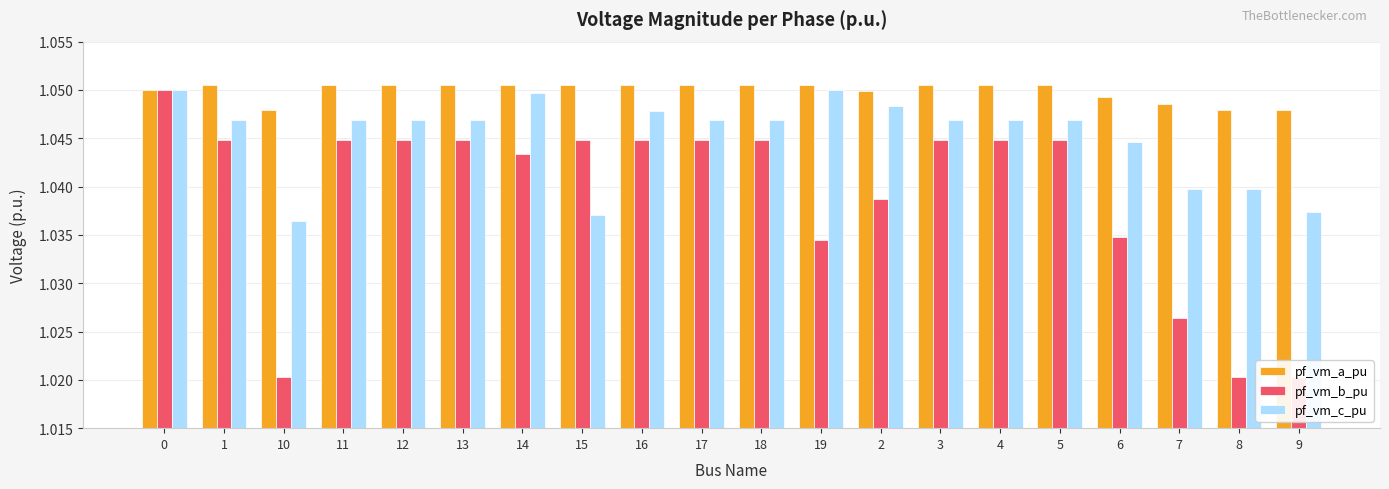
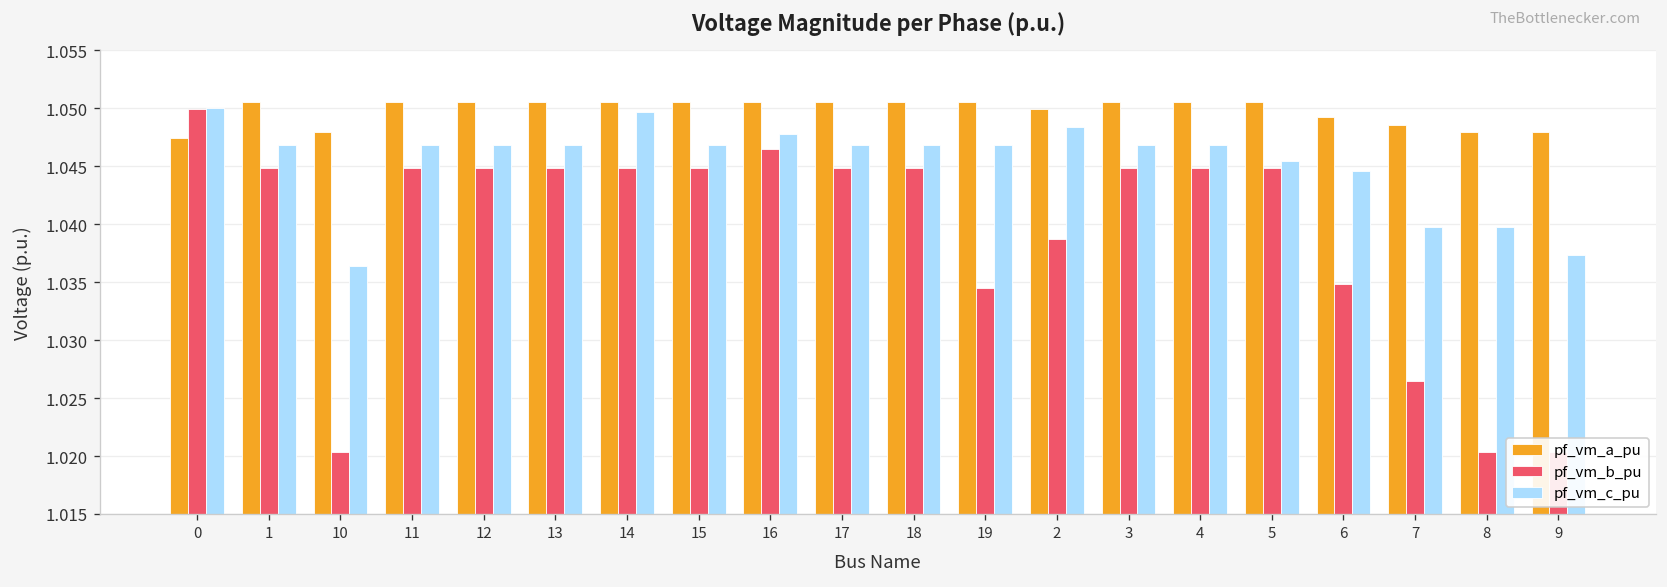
pf_vm_a_pu, 0: 1.050 -> 1.047
pf_vm_b_pu, 14: 1.043 -> 1.045
pf_vm_c_pu, 15: 1.037 -> 1.047
pf_vm_b_pu, 16: 1.045 -> 1.046
pf_vm_c_pu, 19: 1.050 -> 1.047
pf_vm_c_pu, 5: 1.047 -> 1.045
